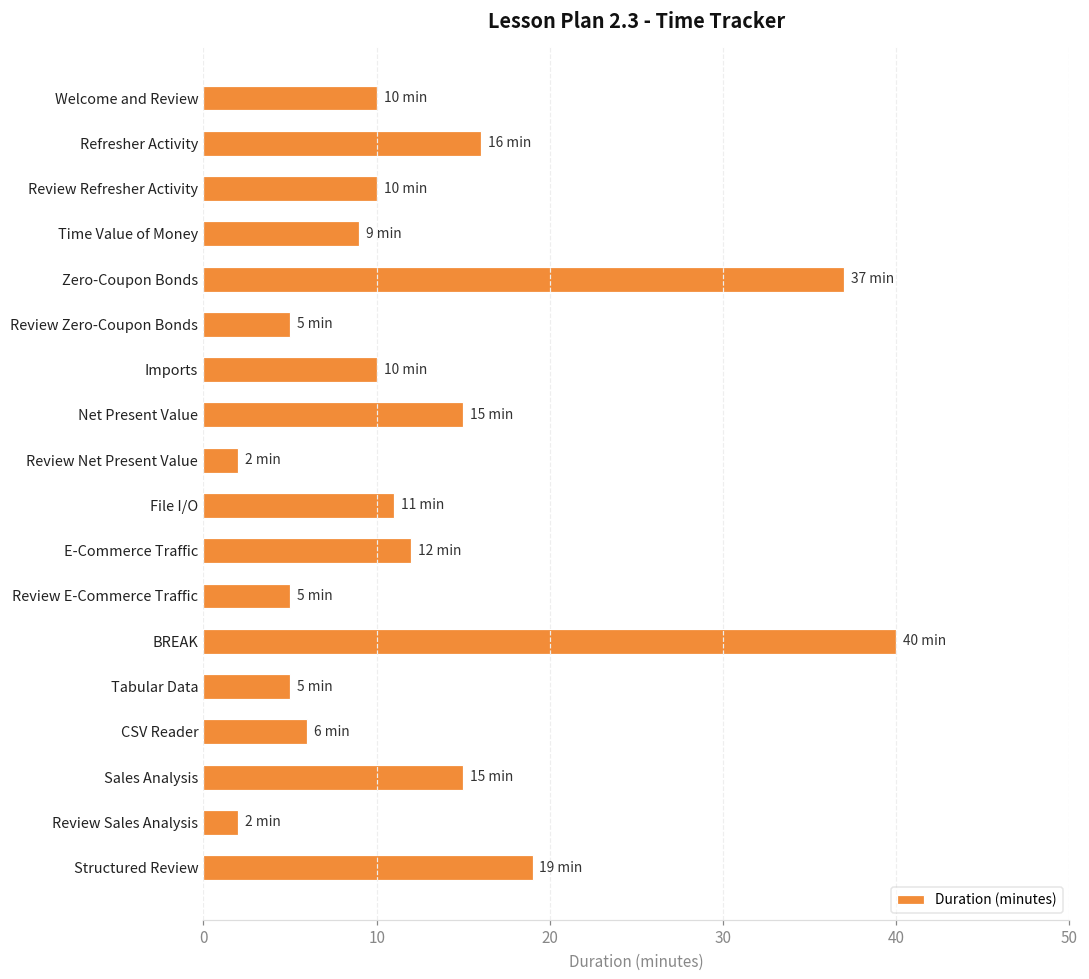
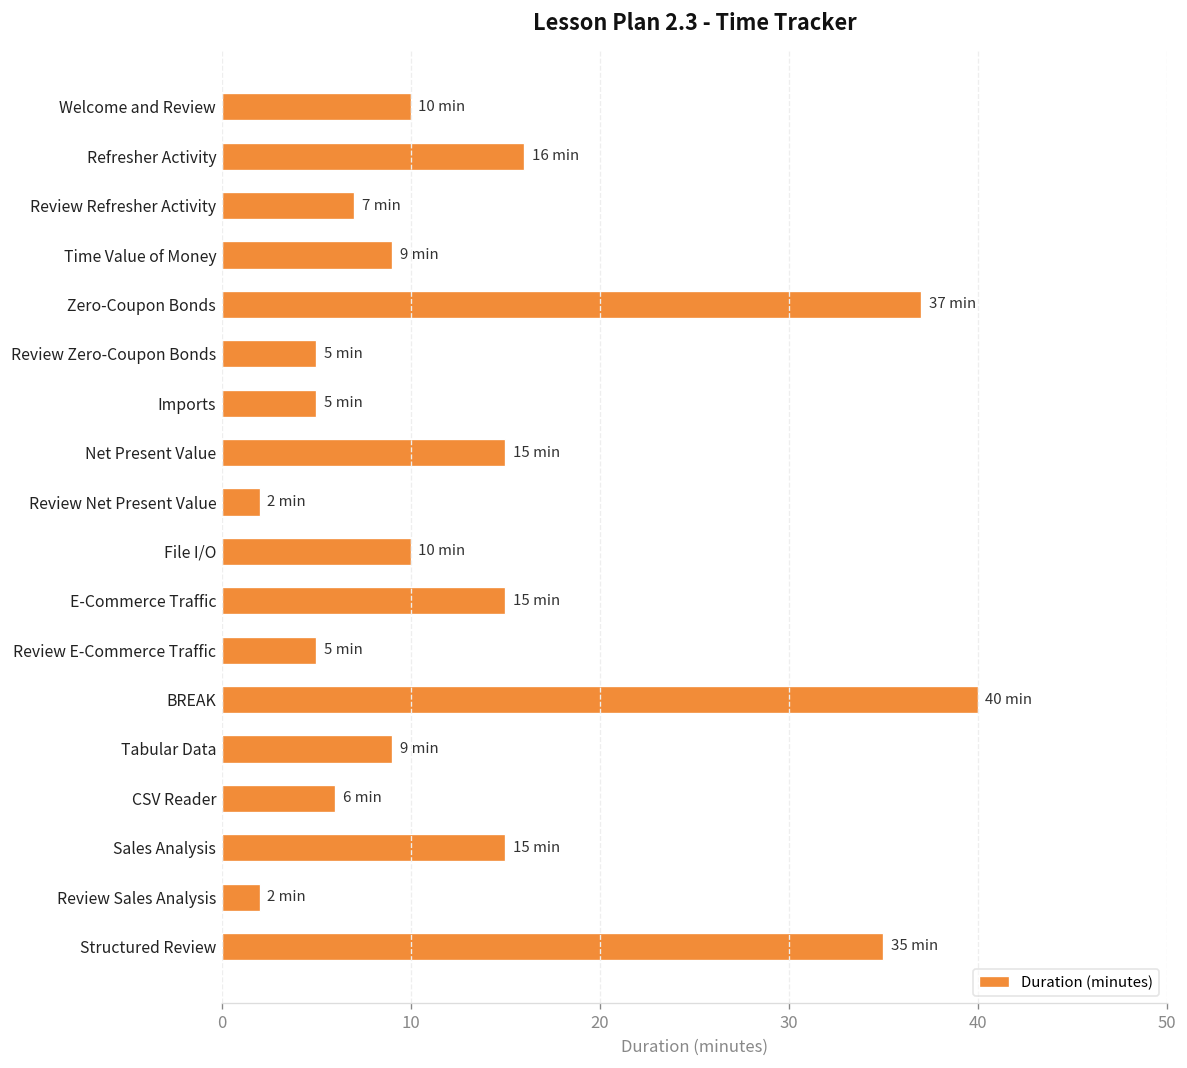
Review Refresher Activity: 10 -> 7
Imports: 10 -> 5
File I/O: 11 -> 10
E-Commerce Traffic: 12 -> 15
Tabular Data: 5 -> 9
Structured Review: 19 -> 35
